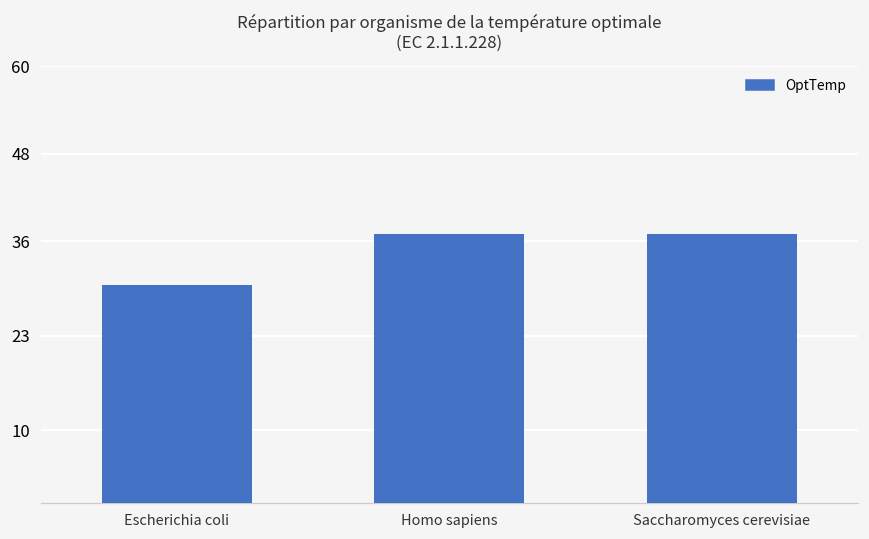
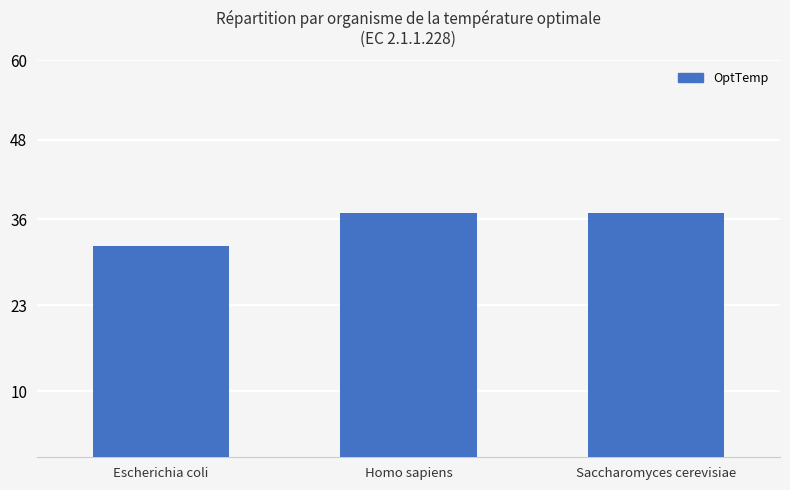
Escherichia coli: 30 -> 32
